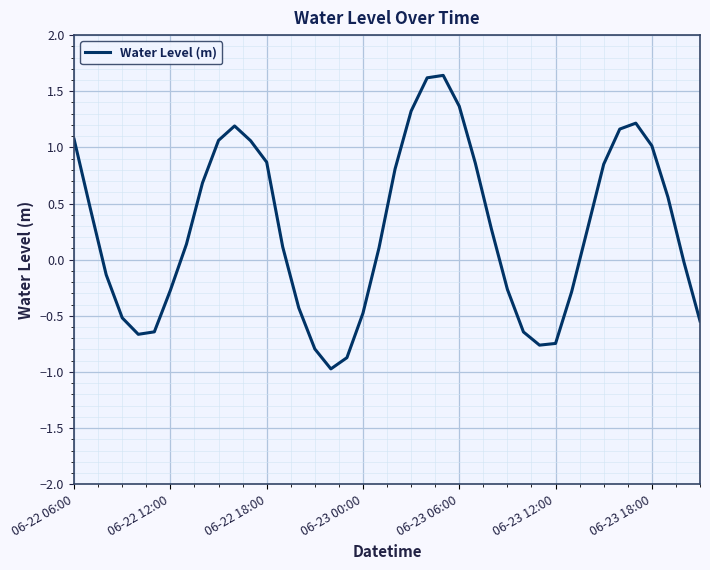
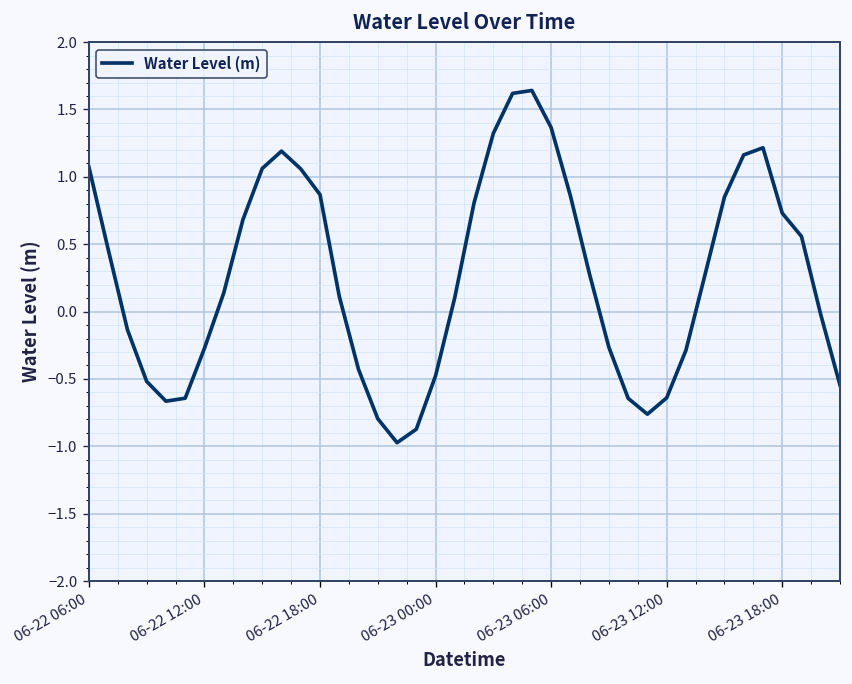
06-23 12:00: -0.75 -> -0.64
06-23 18:00: 1.01 -> 0.73
